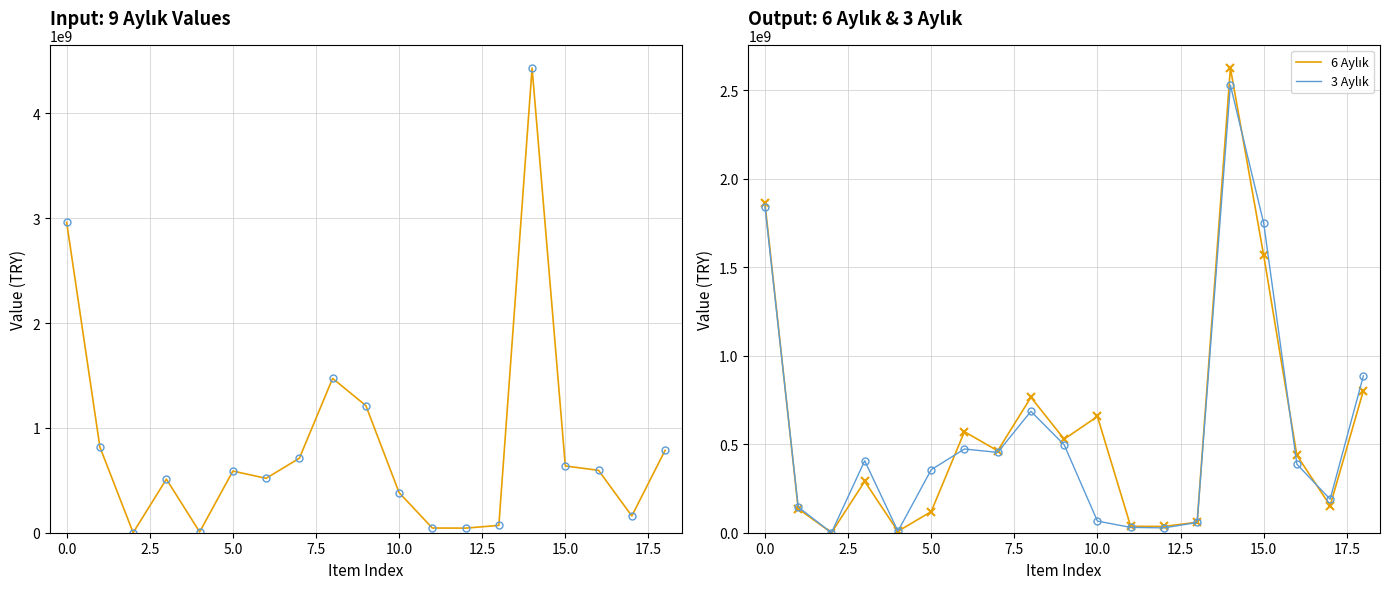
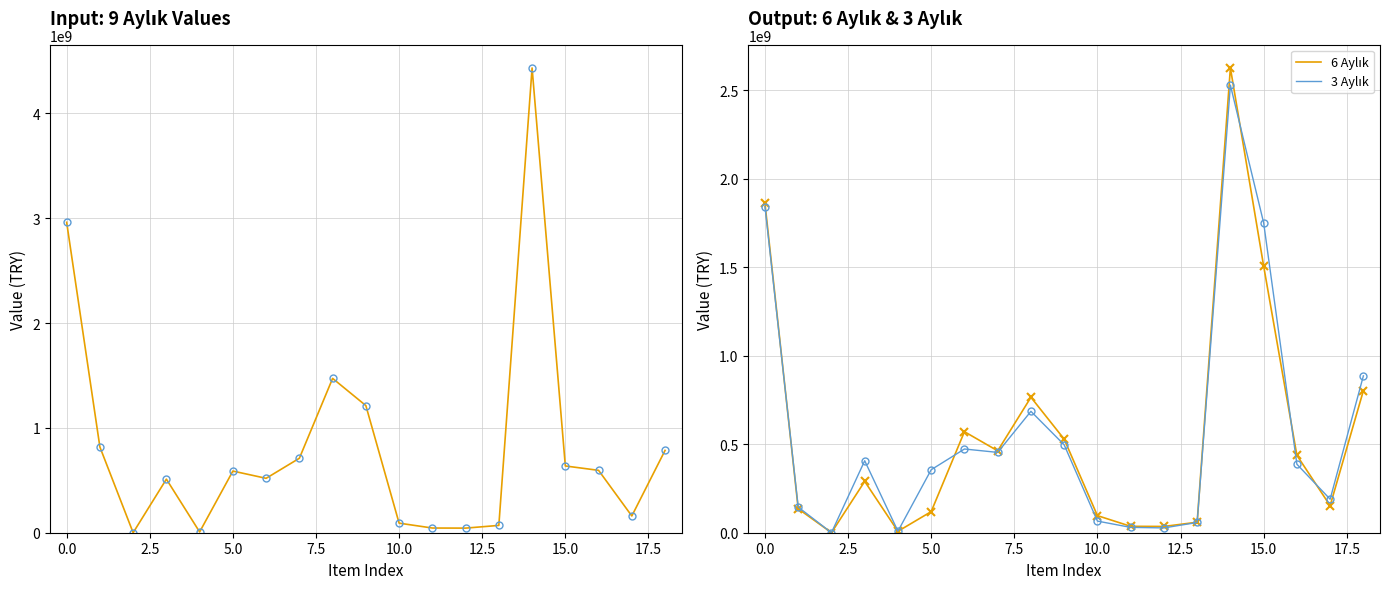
Input: 9 Aylık Values, 10.0: 380000000 -> 90000000
Output: 6 Aylık & 3 Aylık, 6 Aylık, 10.0: 660000000 -> 100000000
Output: 6 Aylık & 3 Aylık, 6 Aylık, 15.0: 1570000000 -> 1510000000
